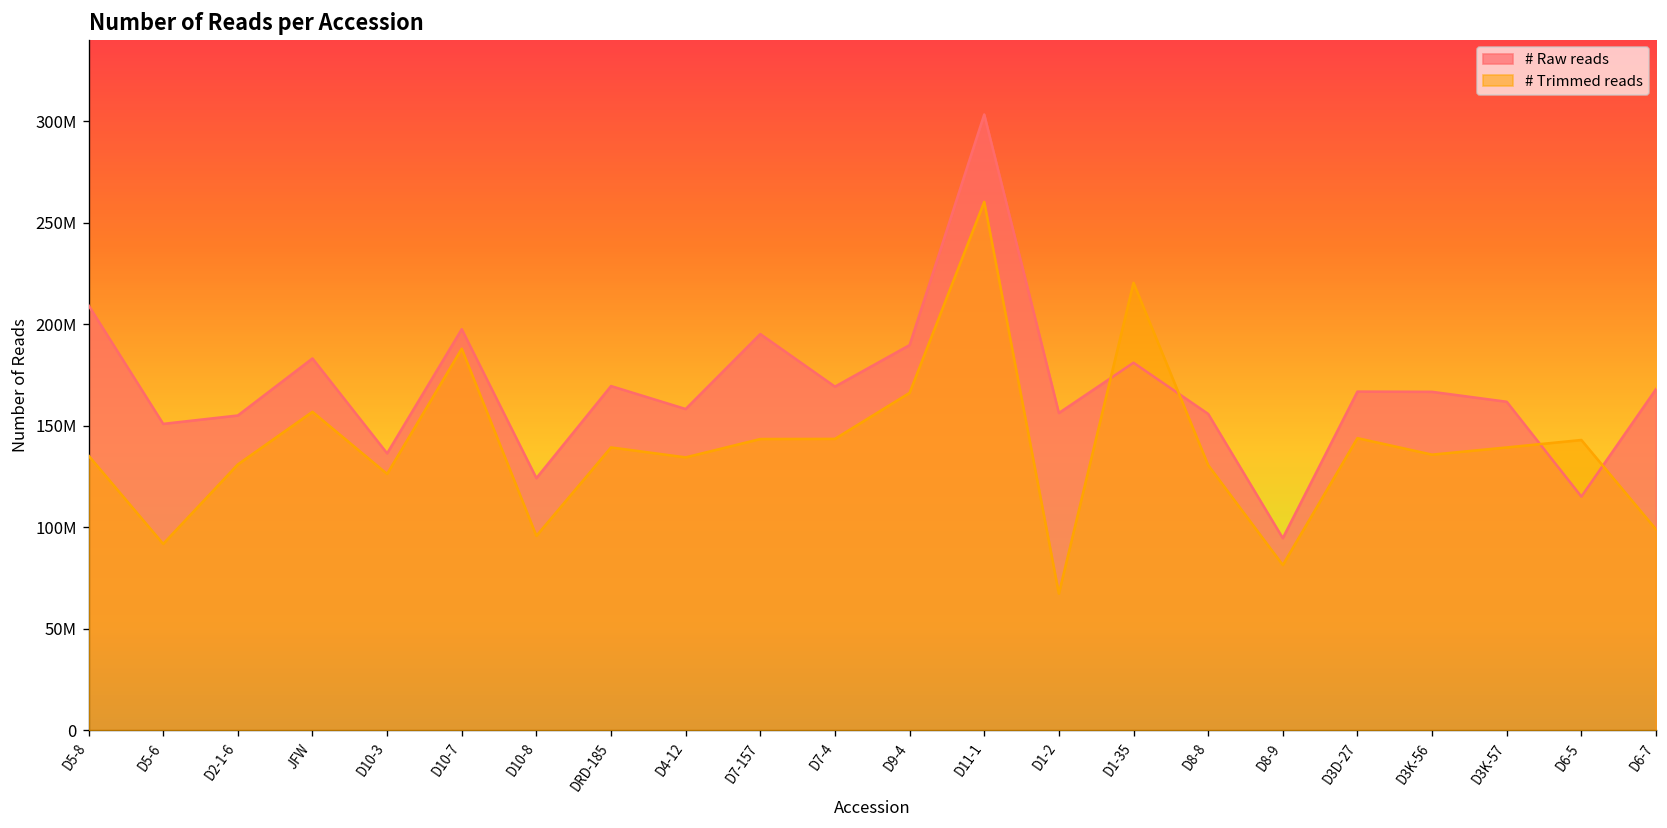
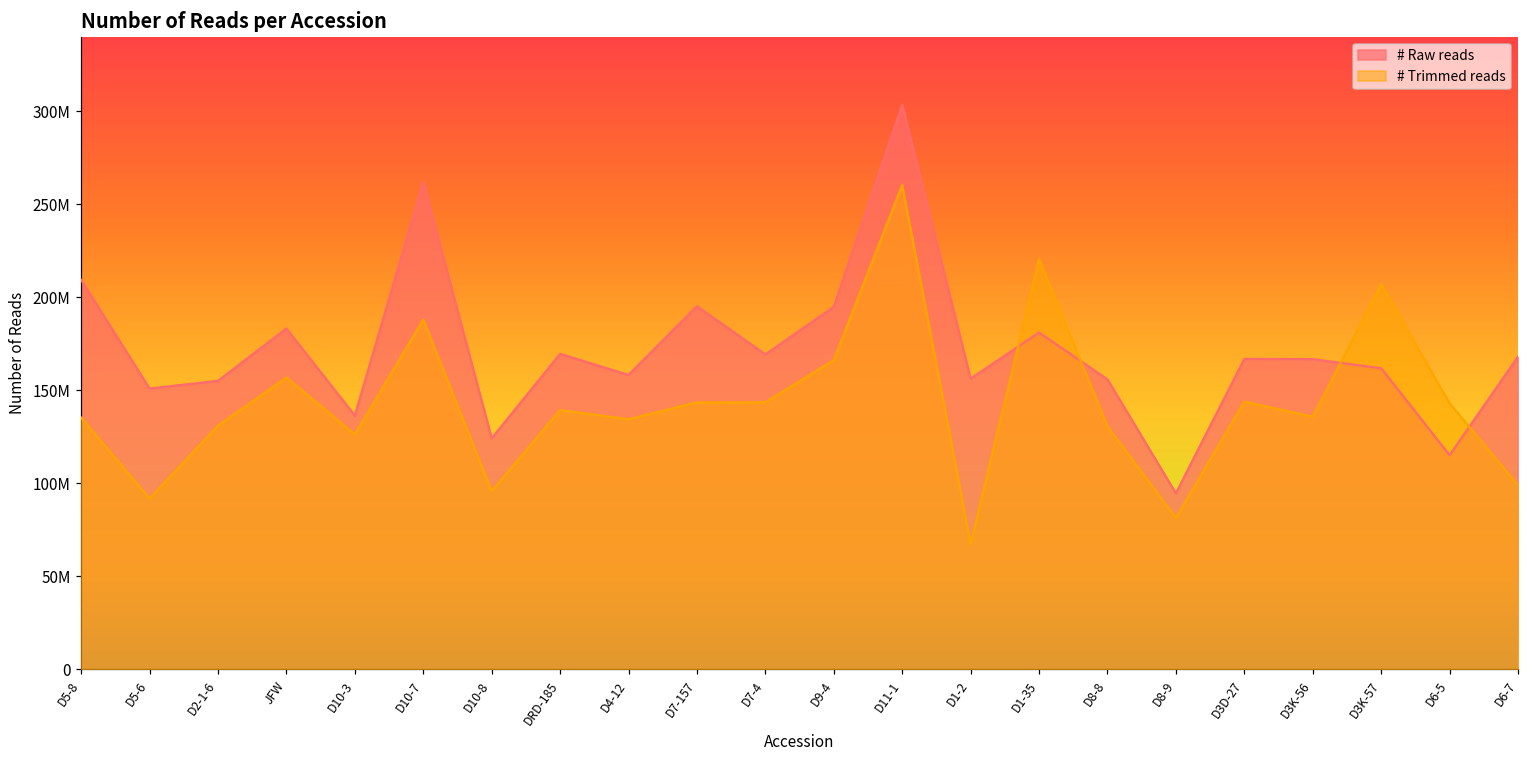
# Raw reads, D10-7: 198000000 -> 262000000
# Raw reads, D9-4: 190000000 -> 195000000
# Trimmed reads, D3K-57: 139000000 -> 207000000
